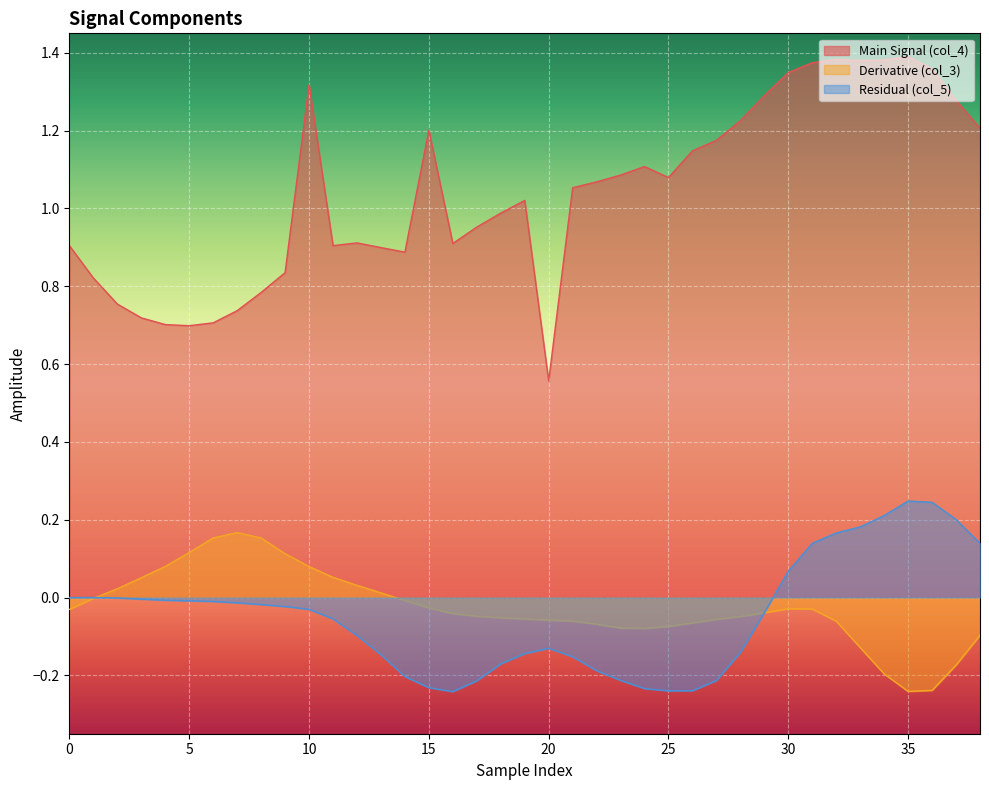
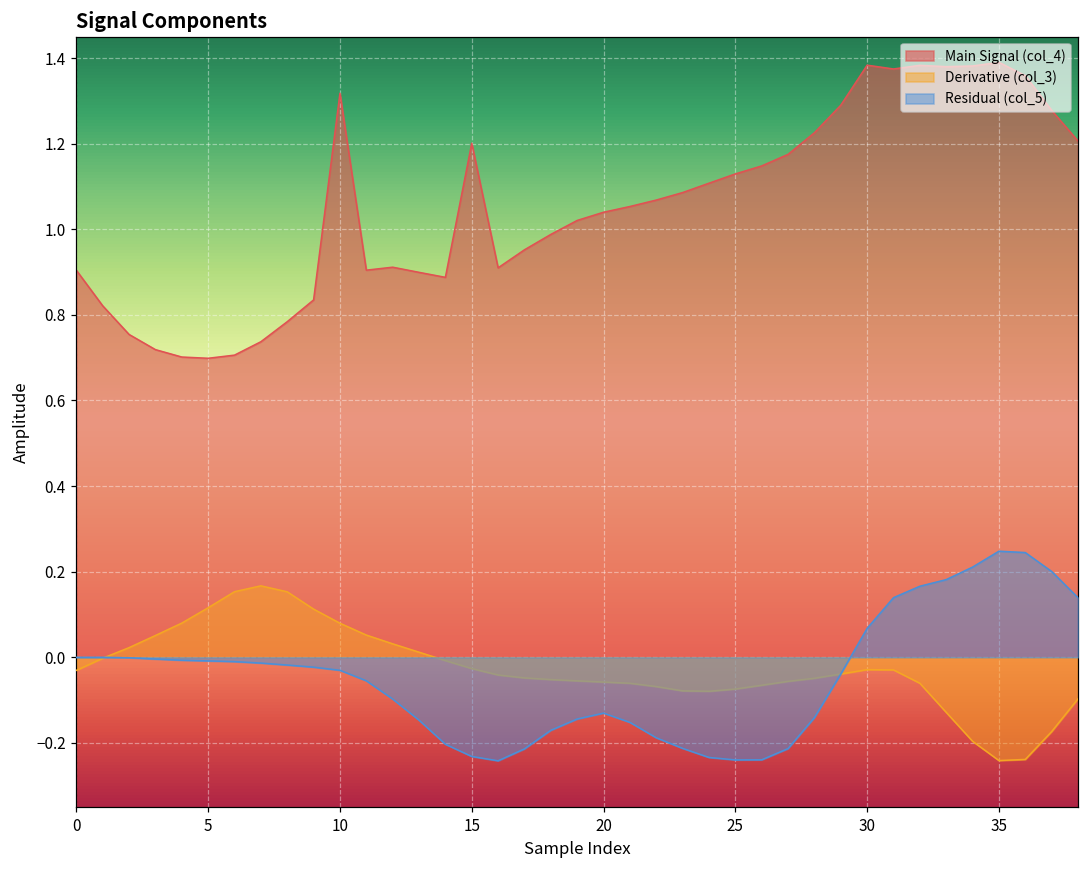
Main Signal (col_4), 20: 0.56 -> 1.04
Main Signal (col_4), 25: 1.08 -> 1.13
Main Signal (col_4), 30: 1.35 -> 1.38
